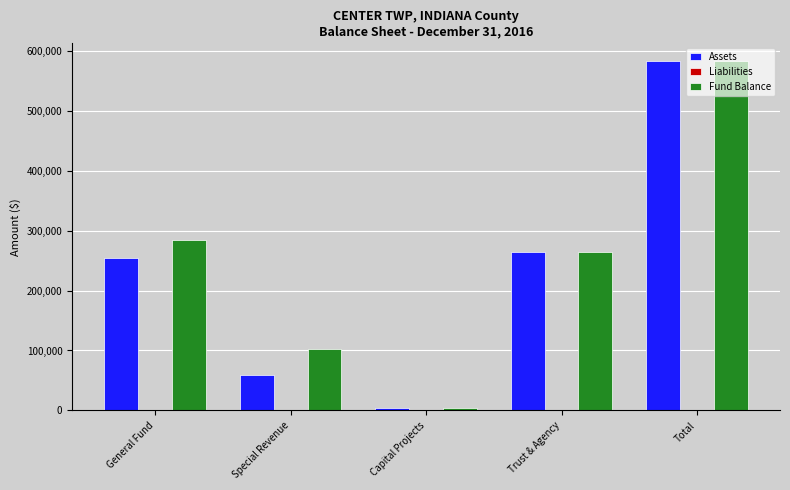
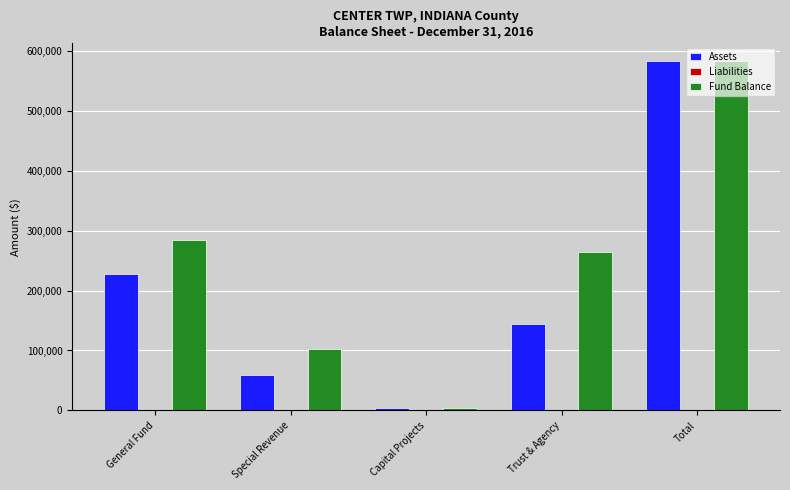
Assets, General Fund: 250,000 -> 230,000
Assets, Trust & Agency: 260,000 -> 140,000
